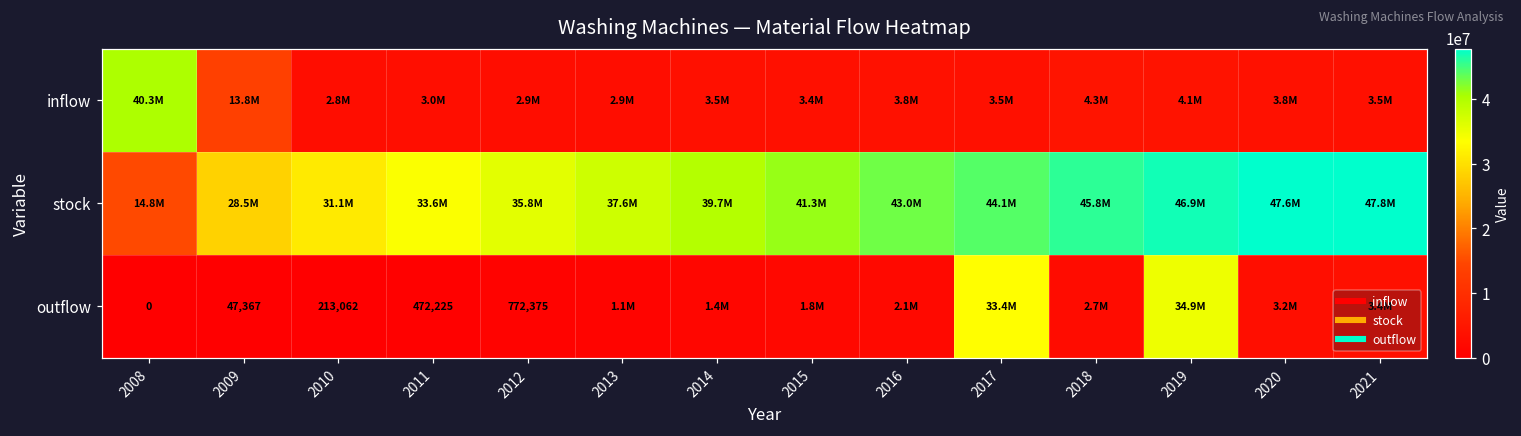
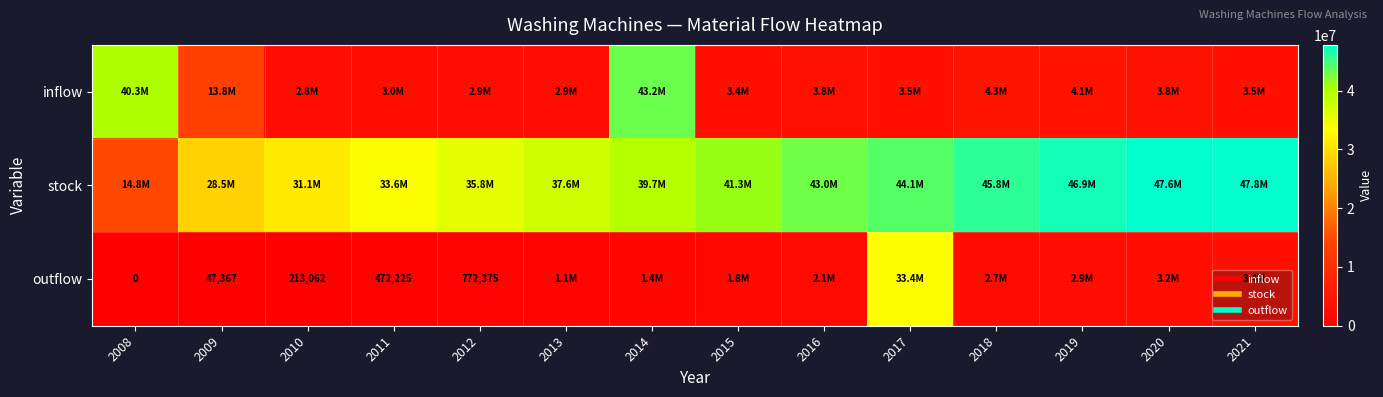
inflow, 2014: 3.5M -> 43.2M
outflow, 2019: 34.9M -> 2.9M
